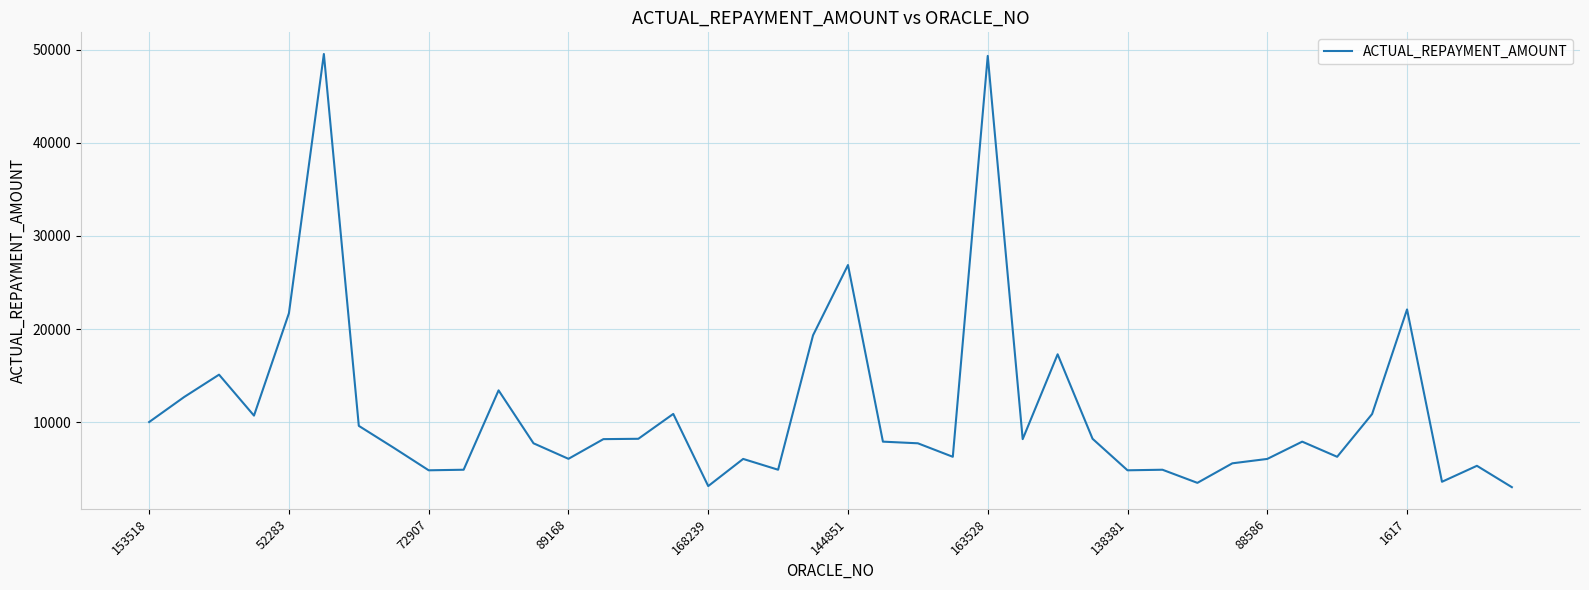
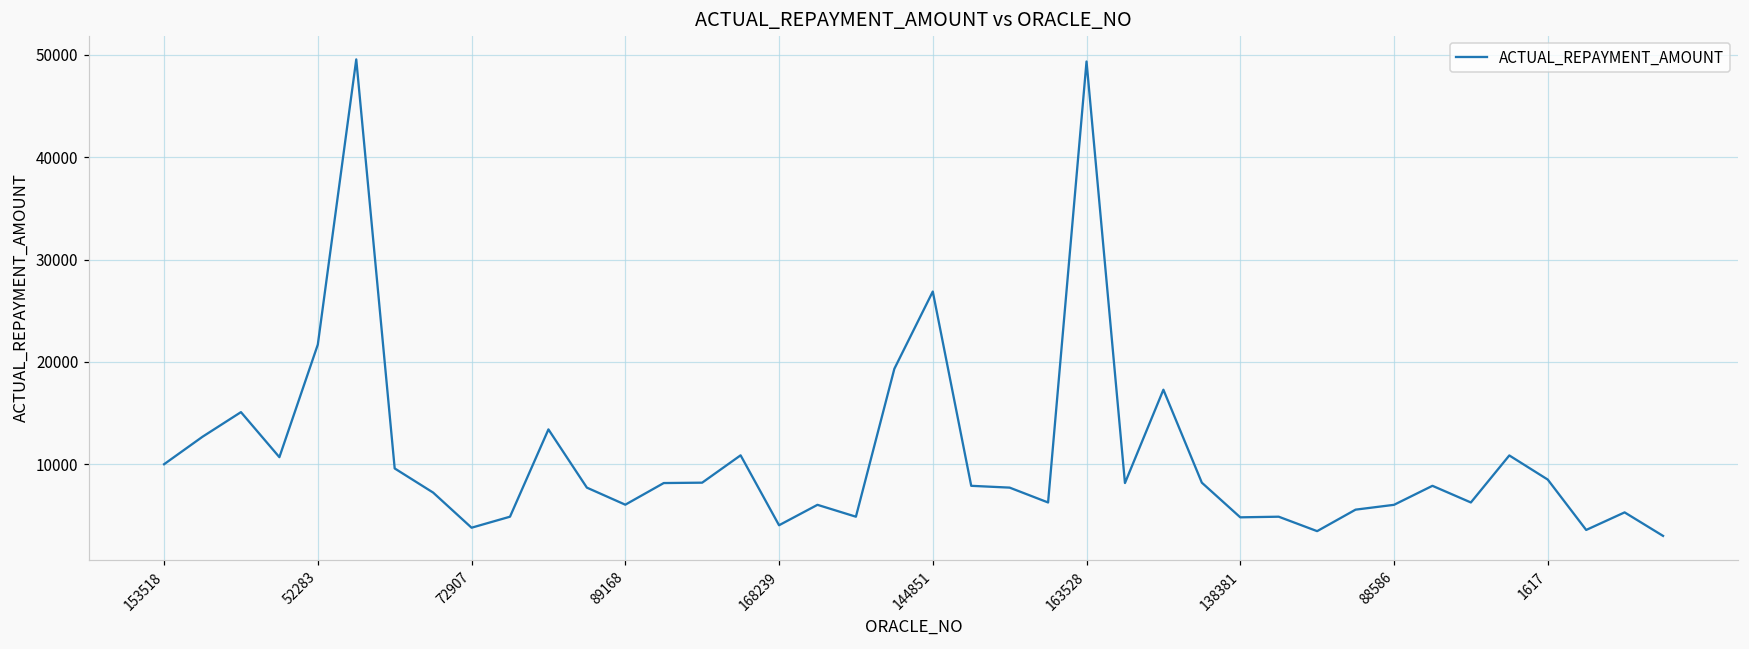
72907: 5000 -> 4000
168239: 3000 -> 4000
1617: 22000 -> 9000
